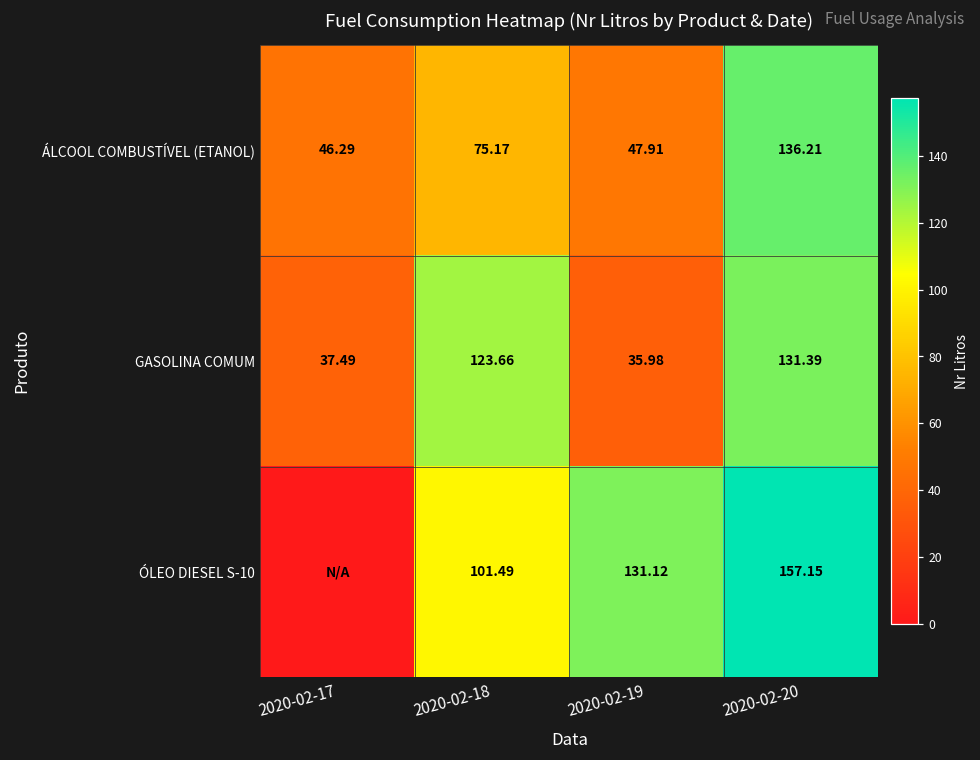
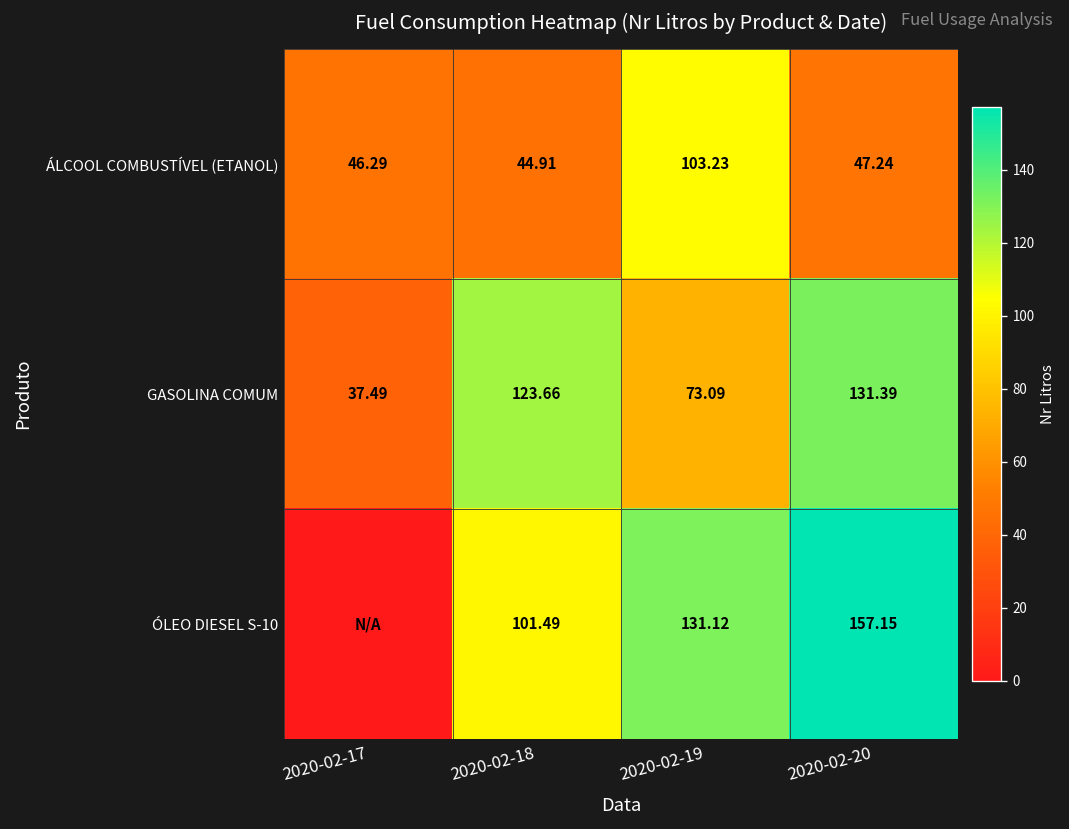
ÁLCOOL COMBUSTÍVEL (ETANOL), 2020-02-18: 75.17 -> 44.91
ÁLCOOL COMBUSTÍVEL (ETANOL), 2020-02-19: 47.91 -> 103.23
ÁLCOOL COMBUSTÍVEL (ETANOL), 2020-02-20: 136.21 -> 47.24
GASOLINA COMUM, 2020-02-19: 35.98 -> 73.09
